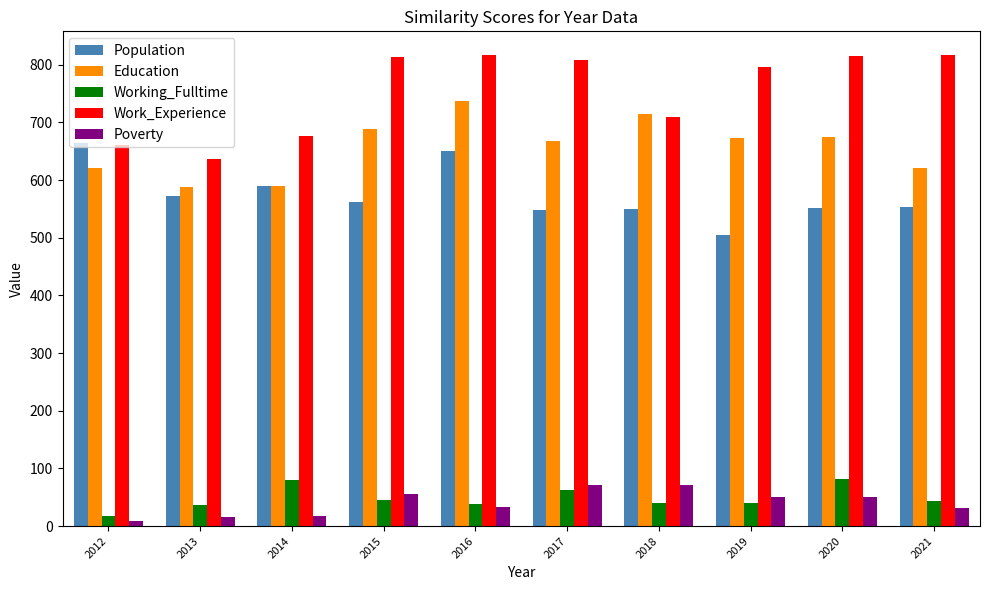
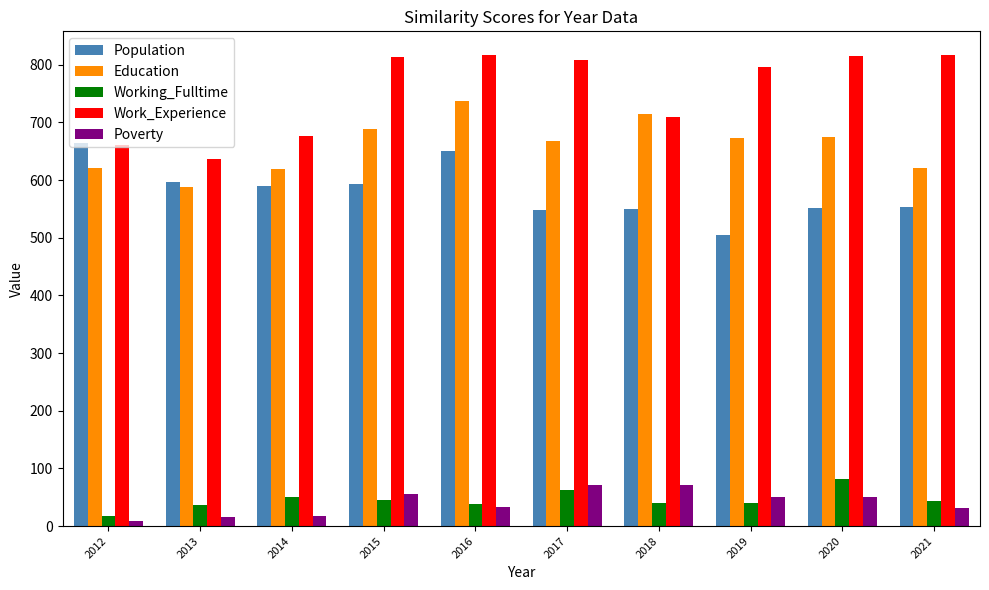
Population, 2013: 570 -> 600
Education, 2014: 590 -> 620
Working_Fulltime, 2014: 80 -> 50
Population, 2015: 560 -> 590
